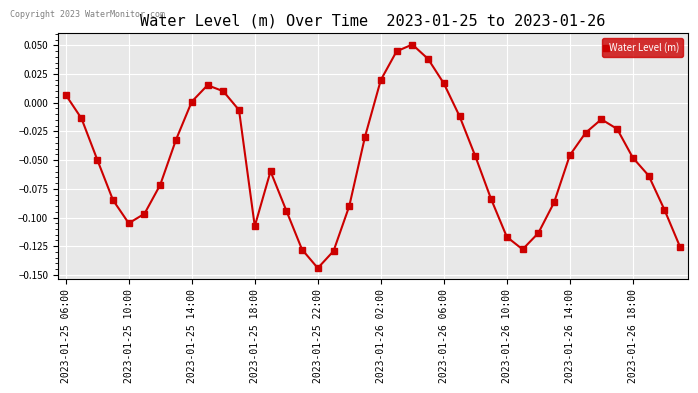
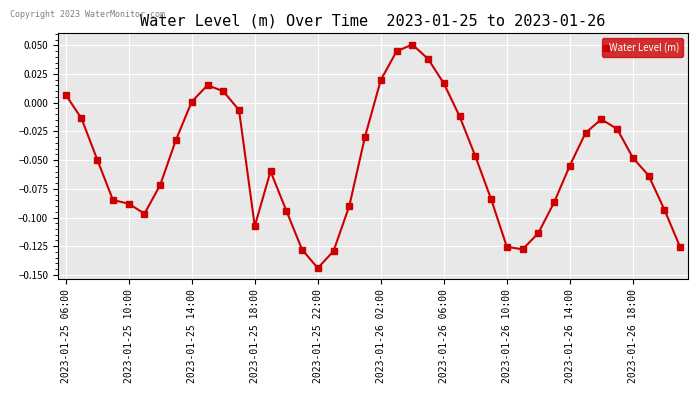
2023-01-25 10:00: -0.105 -> -0.088
2023-01-26 10:00: -0.117 -> -0.125
2023-01-26 14:00: -0.046 -> -0.055
